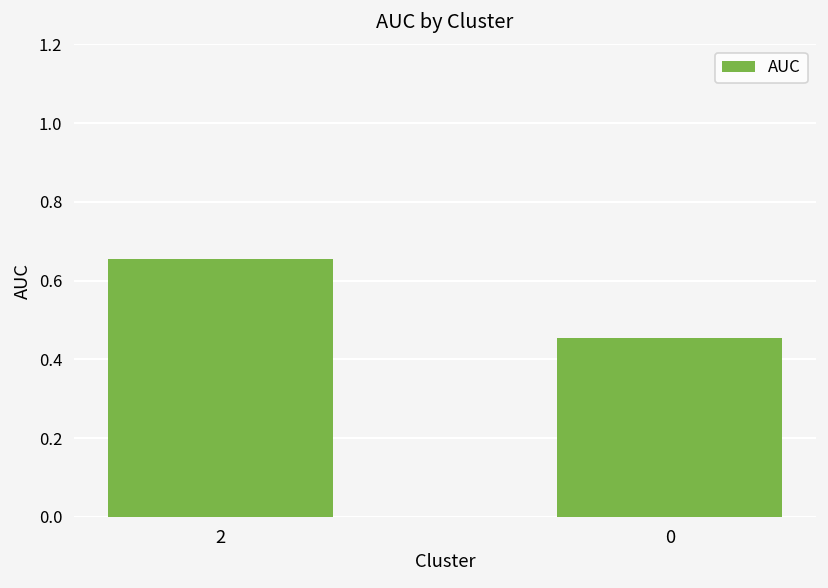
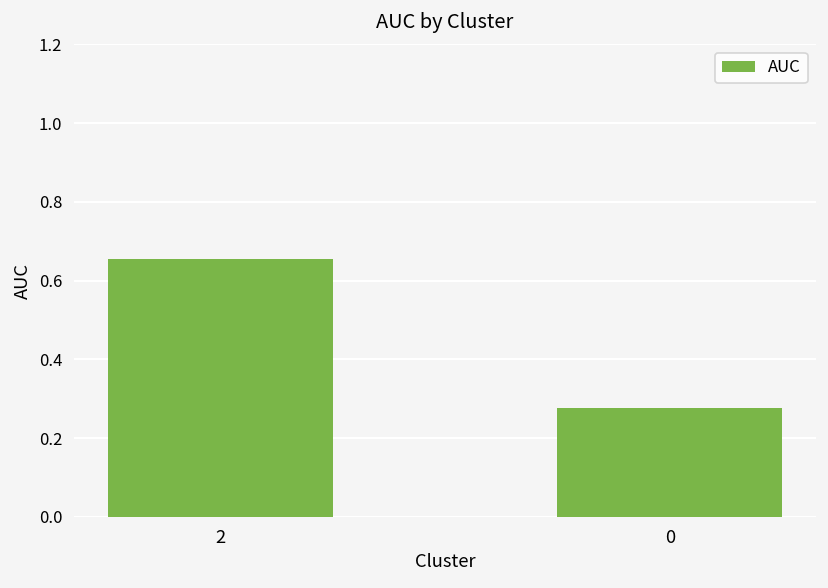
0: 0.45 -> 0.28
